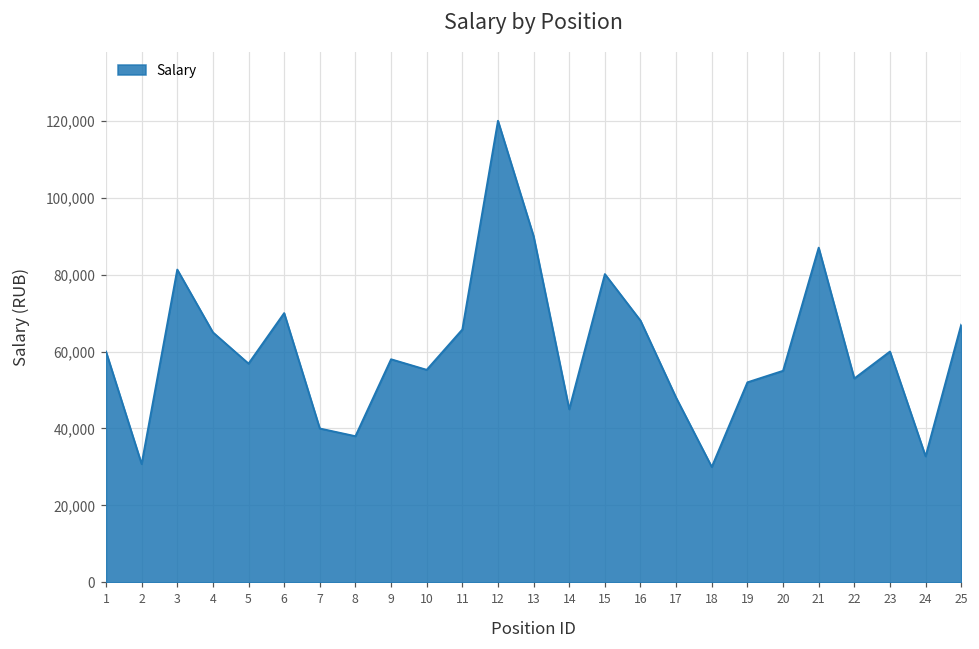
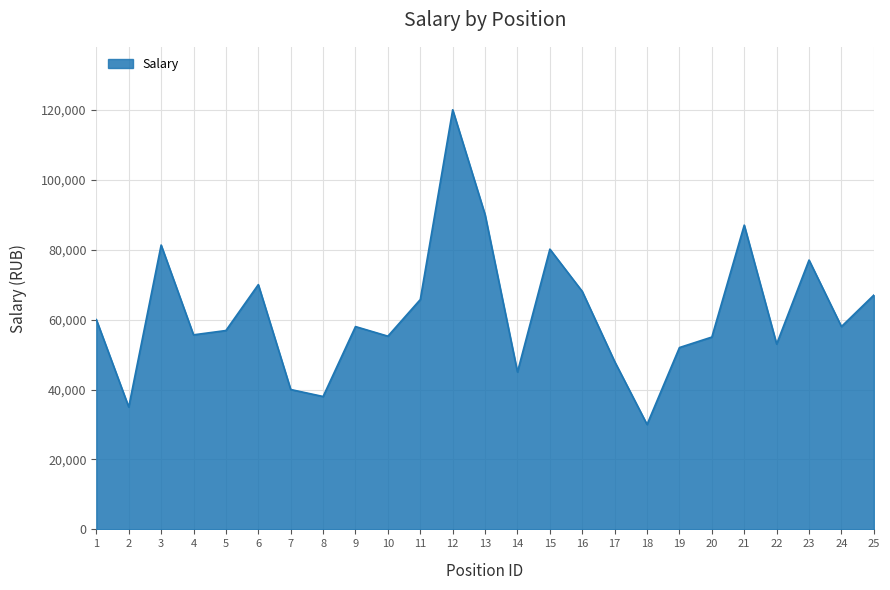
2: 31,000 -> 35,000
4: 65,000 -> 56,000
23: 60,000 -> 77,000
24: 33,000 -> 58,000
